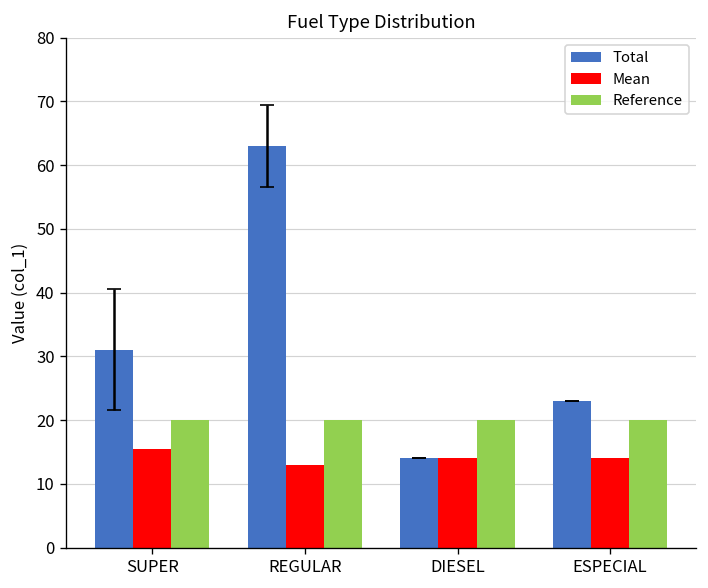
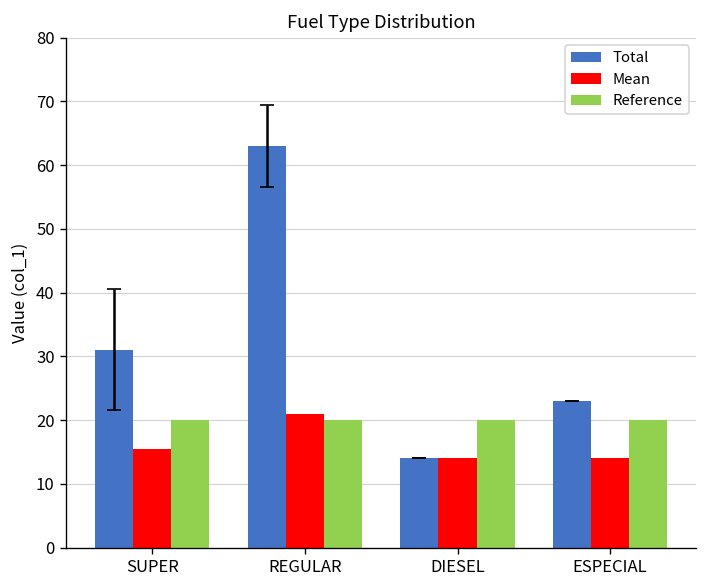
Mean, REGULAR: 13 -> 21
